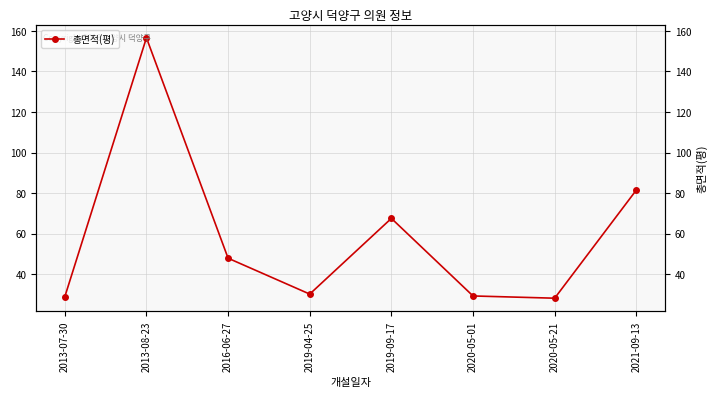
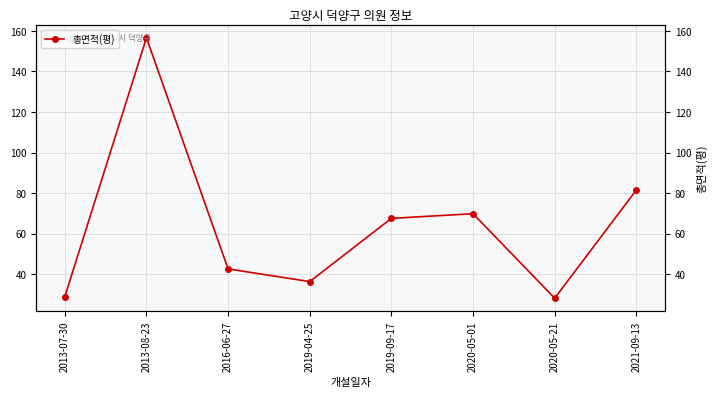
2016-06-27: 48 -> 43
2019-04-25: 30 -> 36
2020-05-01: 29 -> 70
